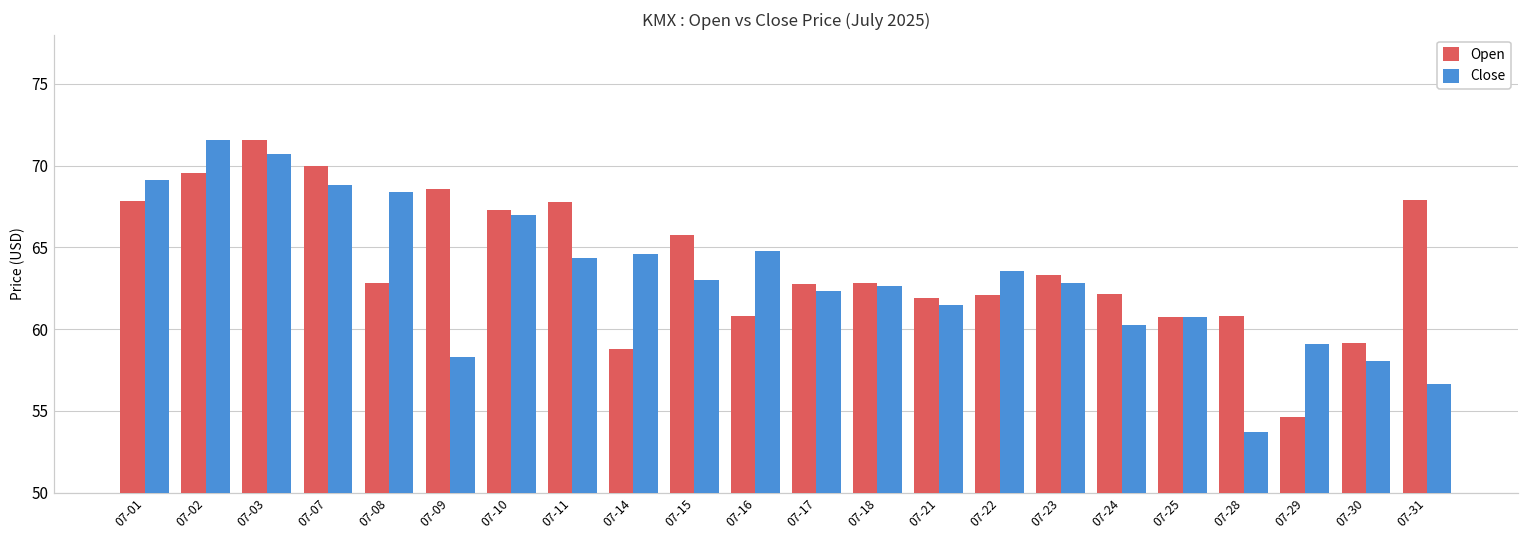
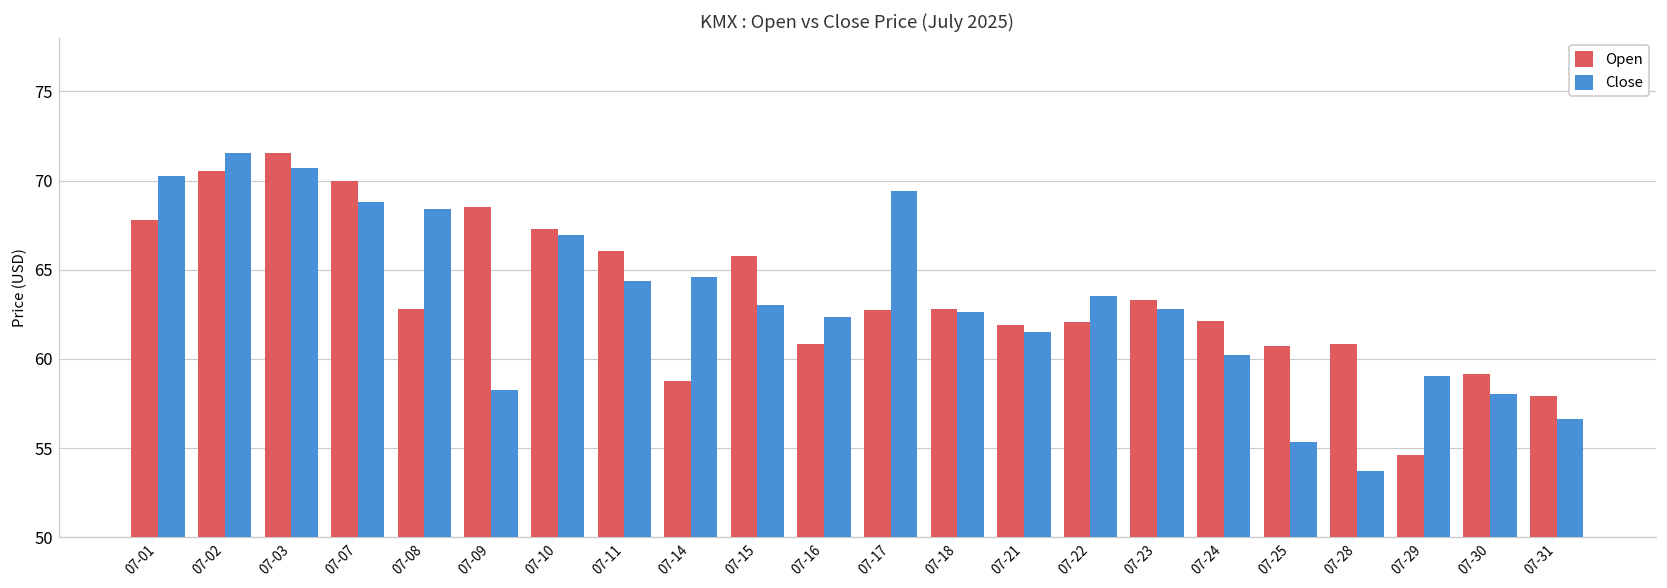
Close, 07-01: 69.1 -> 70.3
Open, 07-02: 69.6 -> 70.5
Open, 07-11: 67.8 -> 66.1
Close, 07-16: 64.8 -> 62.3
Close, 07-17: 62.3 -> 69.4
Close, 07-25: 60.7 -> 55.4
Open, 07-31: 67.9 -> 57.9
